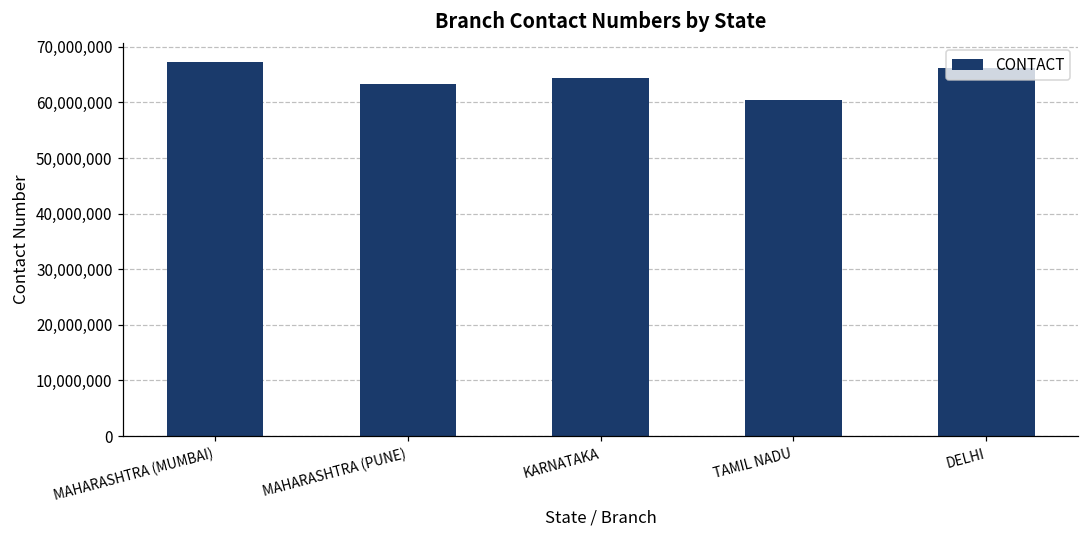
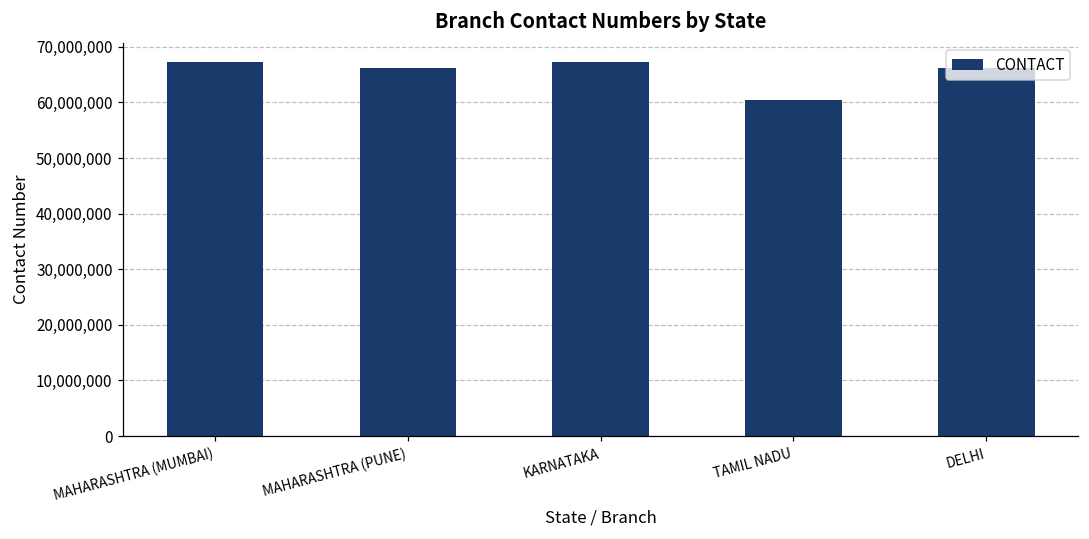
MAHARASHTRA (PUNE): 63,000,000 -> 66,000,000
KARNATAKA: 64,000,000 -> 67,000,000
